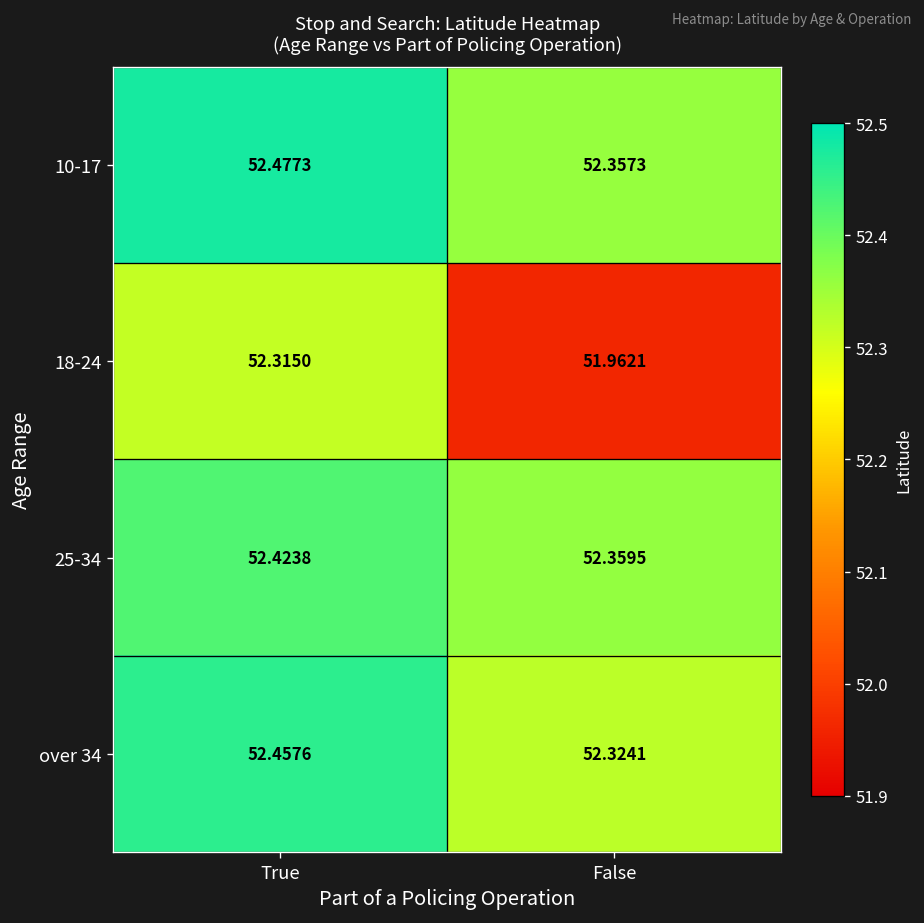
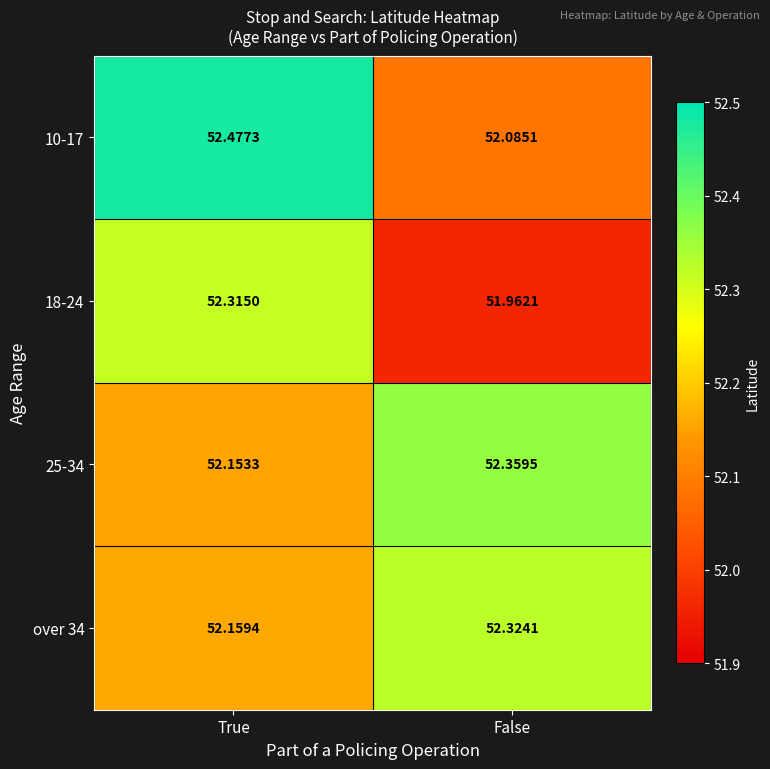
10-17, False: 52.3573 -> 52.0851
25-34, True: 52.4238 -> 52.1533
over 34, True: 52.4576 -> 52.1594
